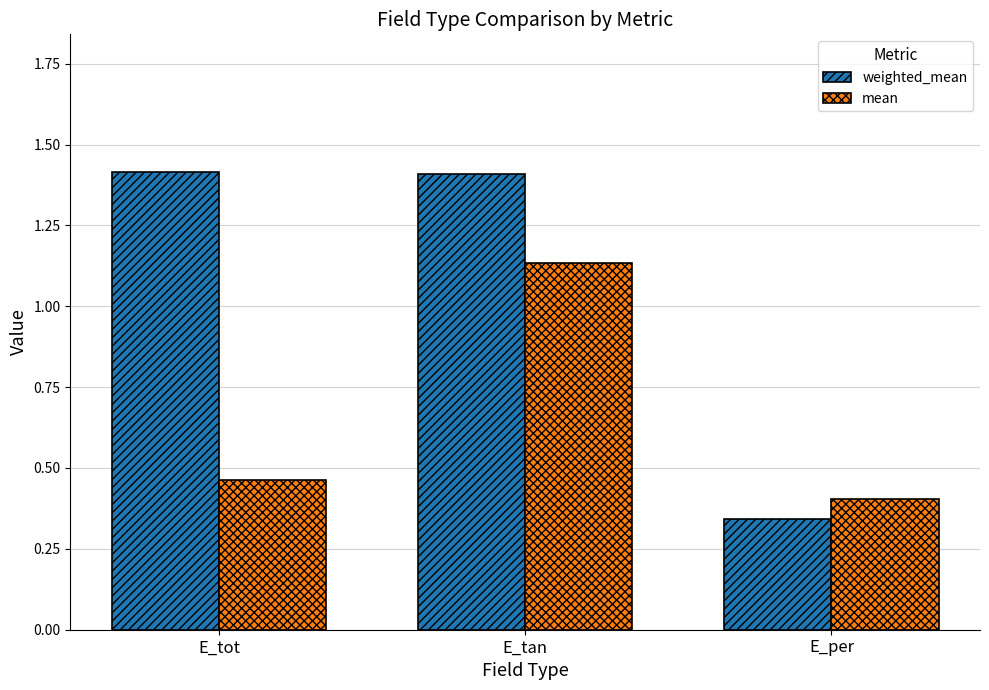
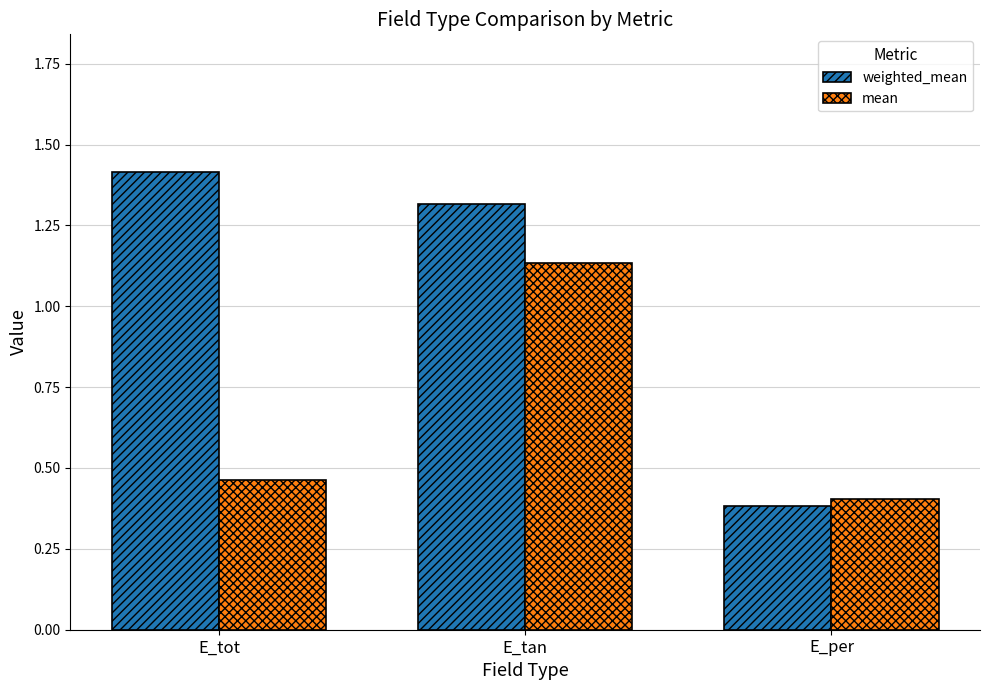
weighted_mean, E_tan: 1.41 -> 1.32
weighted_mean, E_per: 0.34 -> 0.38
